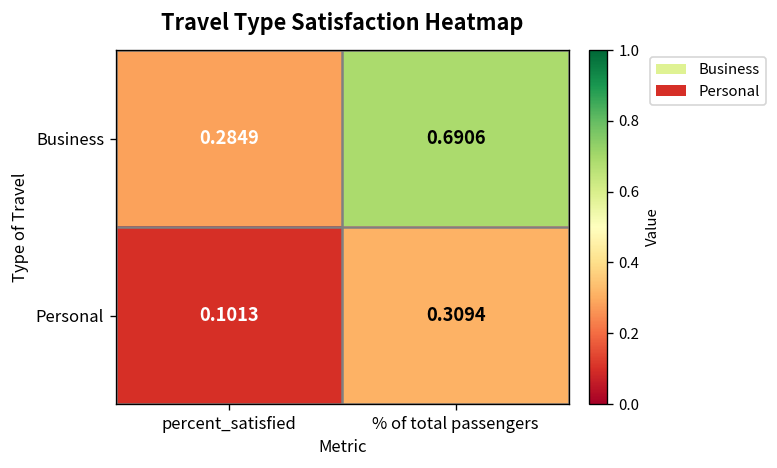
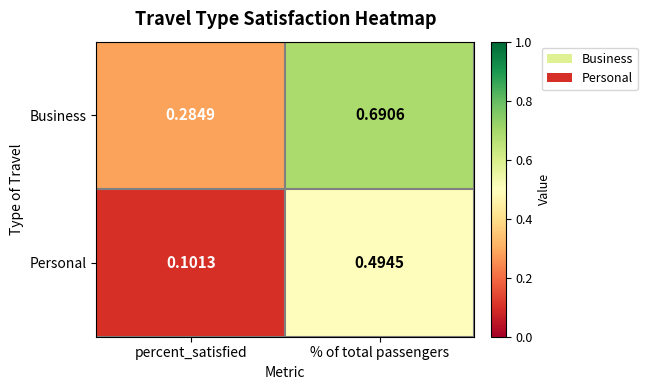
Personal, % of total passengers: 0.3094 -> 0.4945
